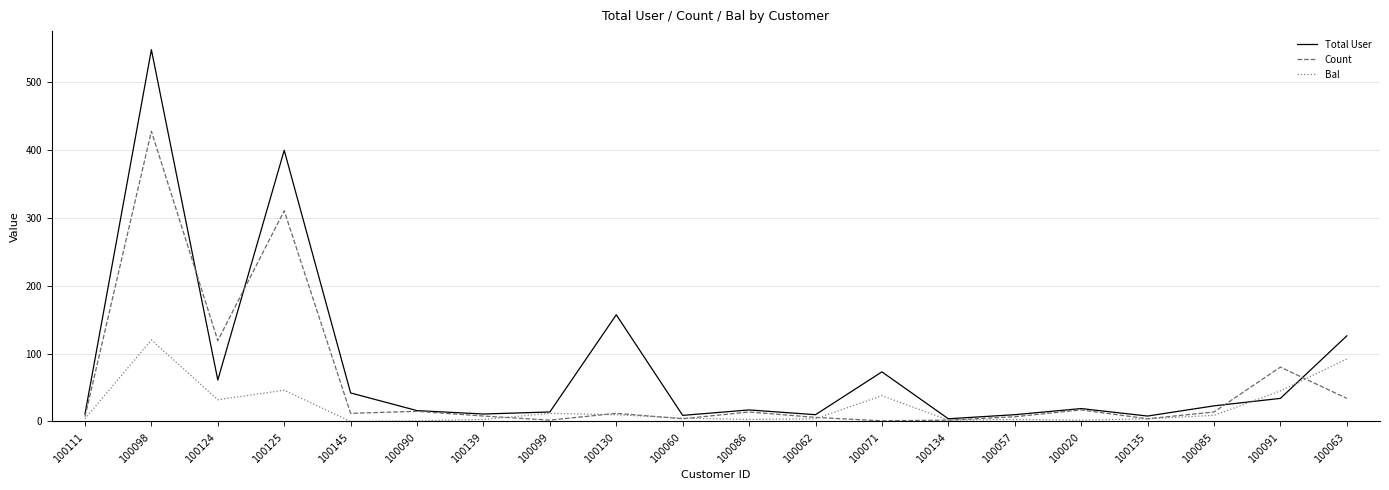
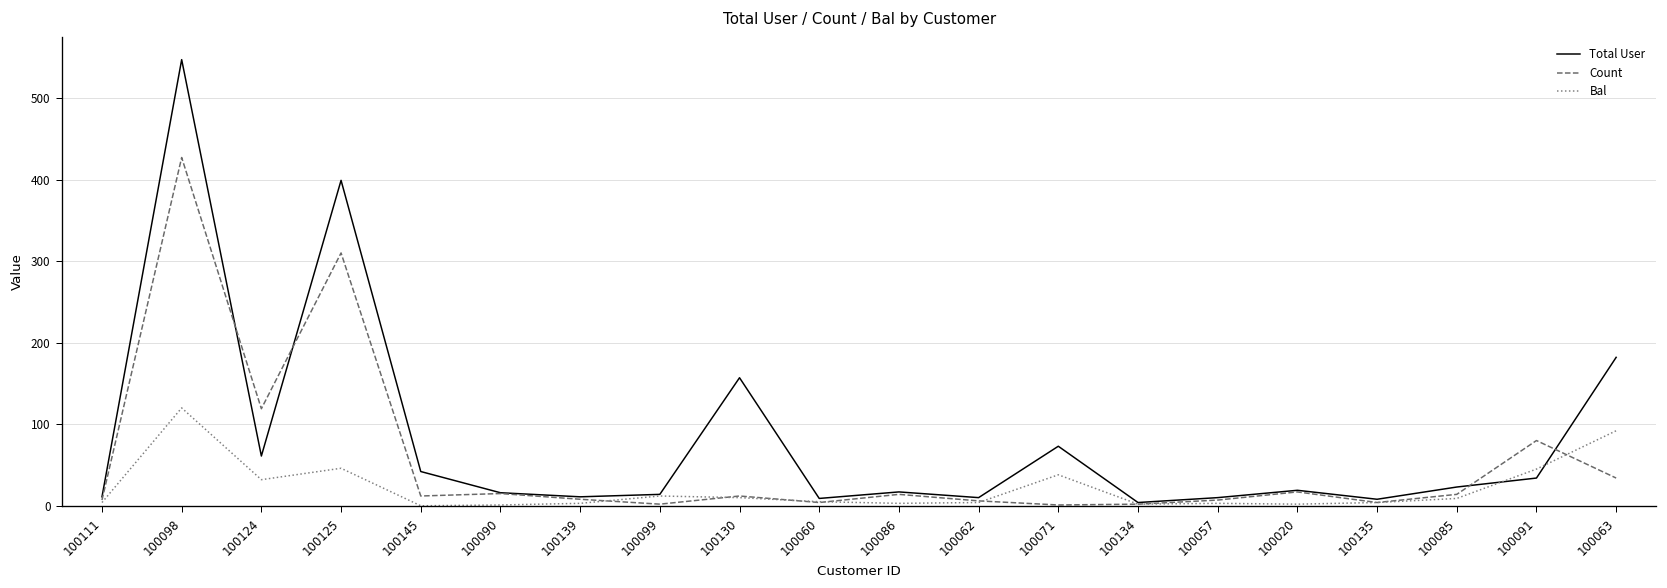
Total User, 100063: 130 -> 180
